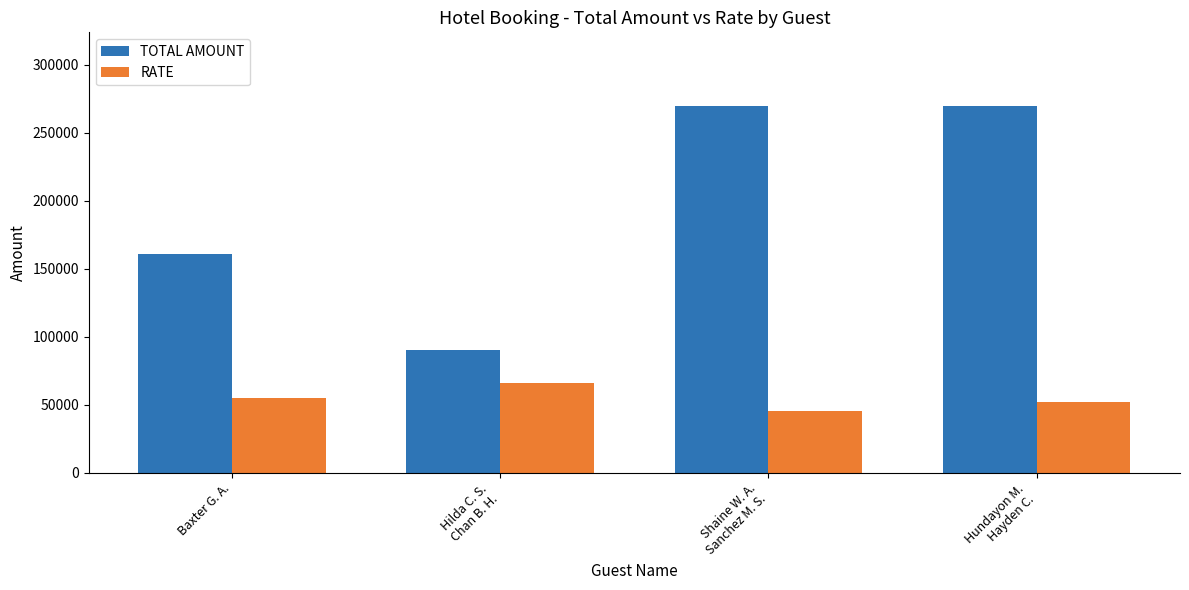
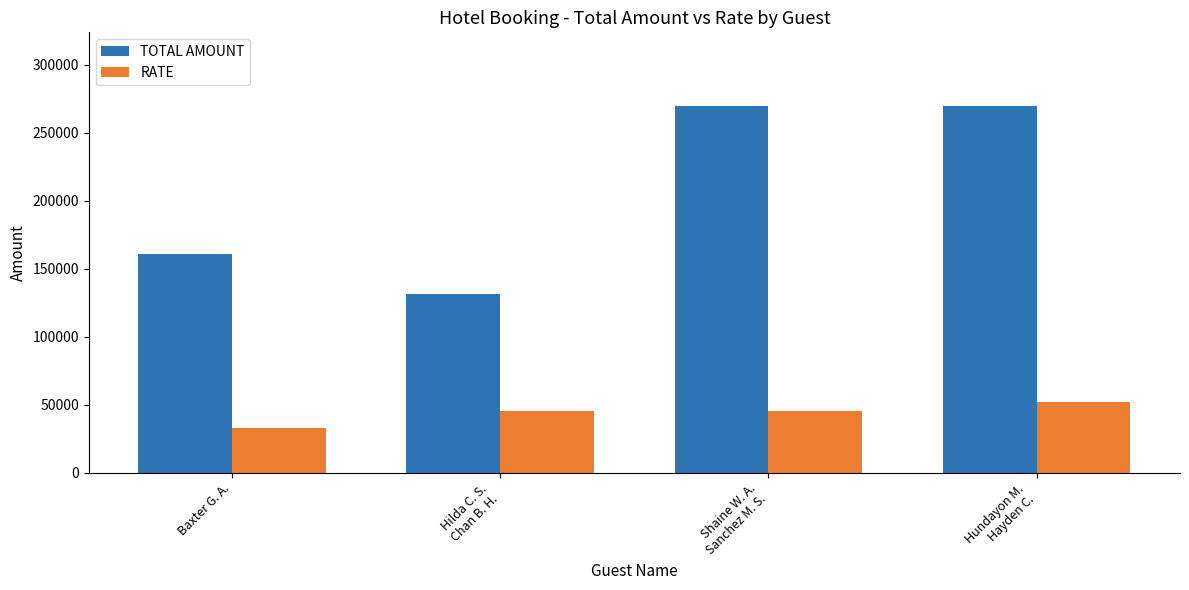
RATE, Baxter G. A.: 55000 -> 32000
TOTAL AMOUNT, Hilda C. S. Chan B. H.: 90000 -> 131000
RATE, Hilda C. S. Chan B. H.: 66000 -> 45000
